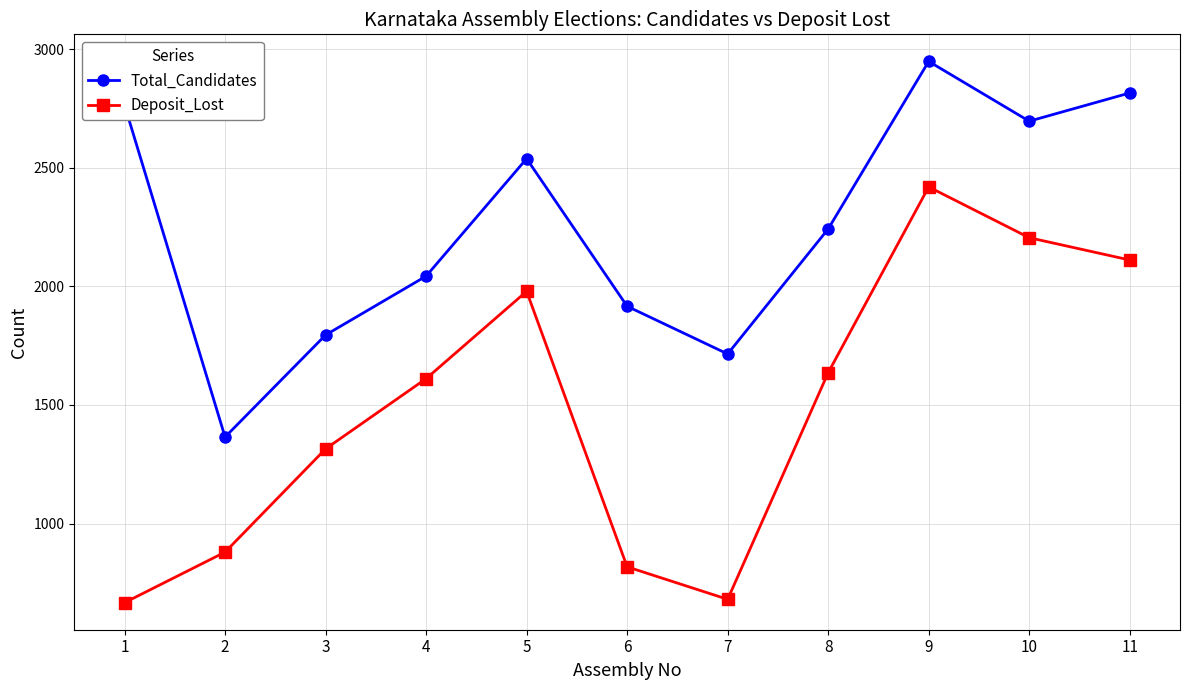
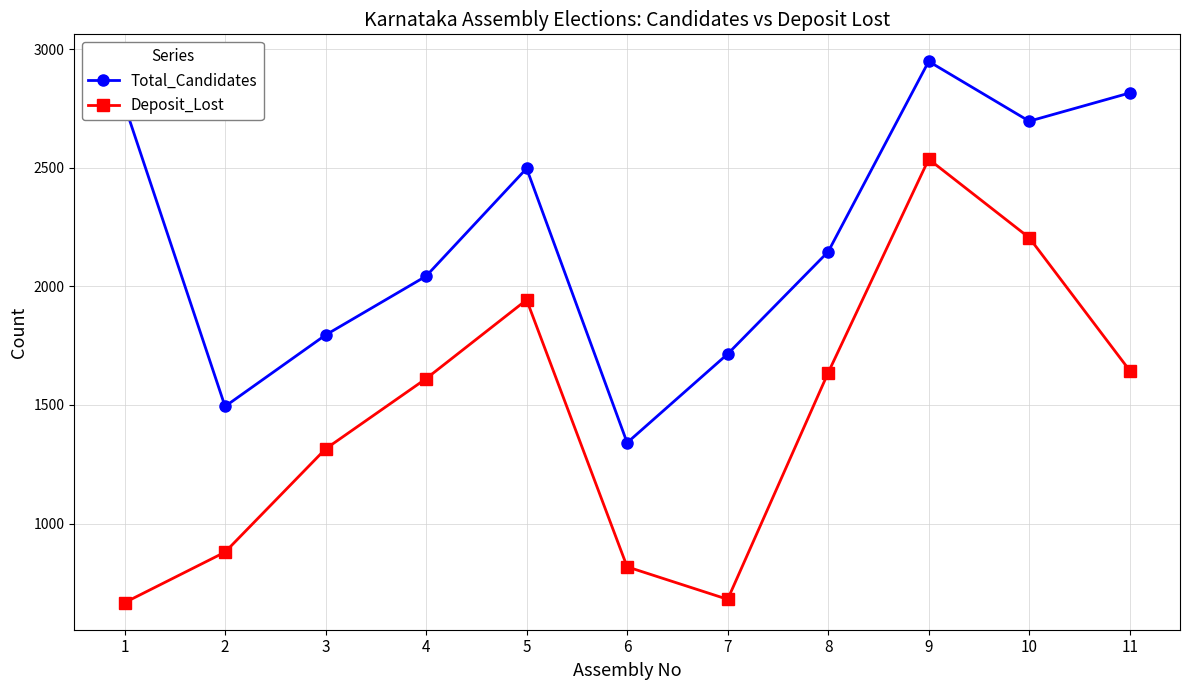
Total_Candidates, 2: 1370 -> 1490
Total_Candidates, 5: 2540 -> 2500
Deposit_Lost, 5: 1980 -> 1940
Total_Candidates, 6: 1920 -> 1340
Total_Candidates, 8: 2240 -> 2150
Deposit_Lost, 9: 2420 -> 2540
Deposit_Lost, 11: 2110 -> 1650
